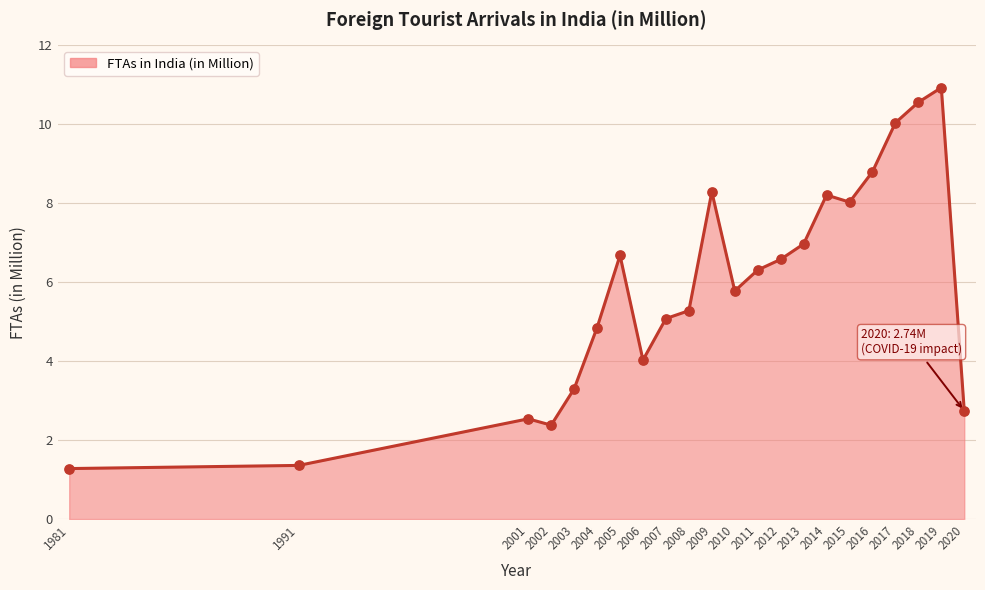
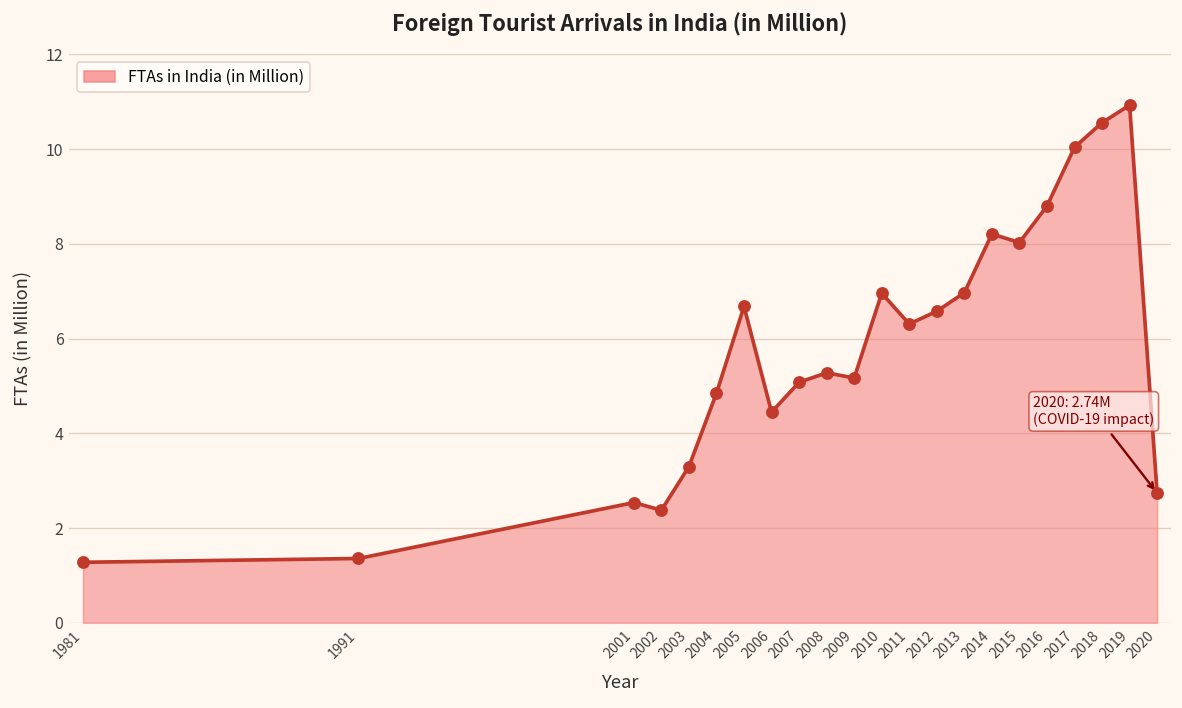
2006: 4.0 -> 4.5
2009: 8.3 -> 5.2
2010: 5.8 -> 7.0
